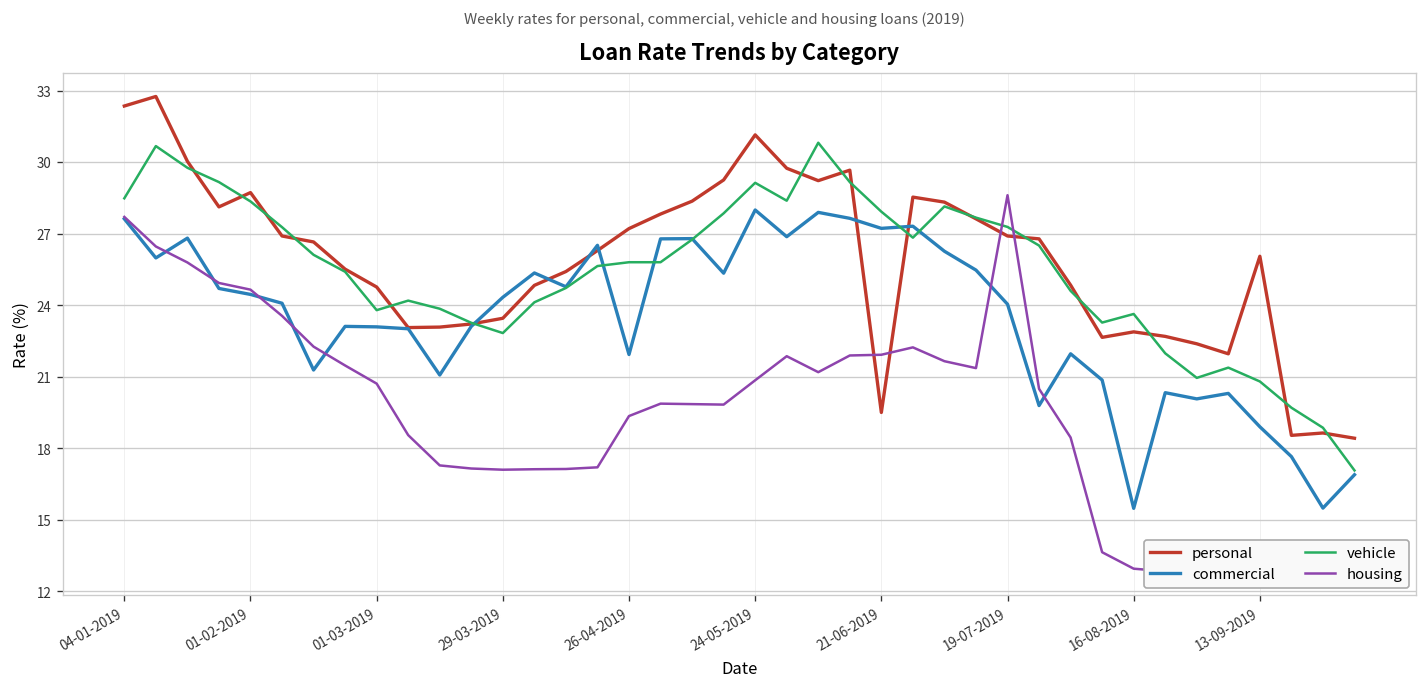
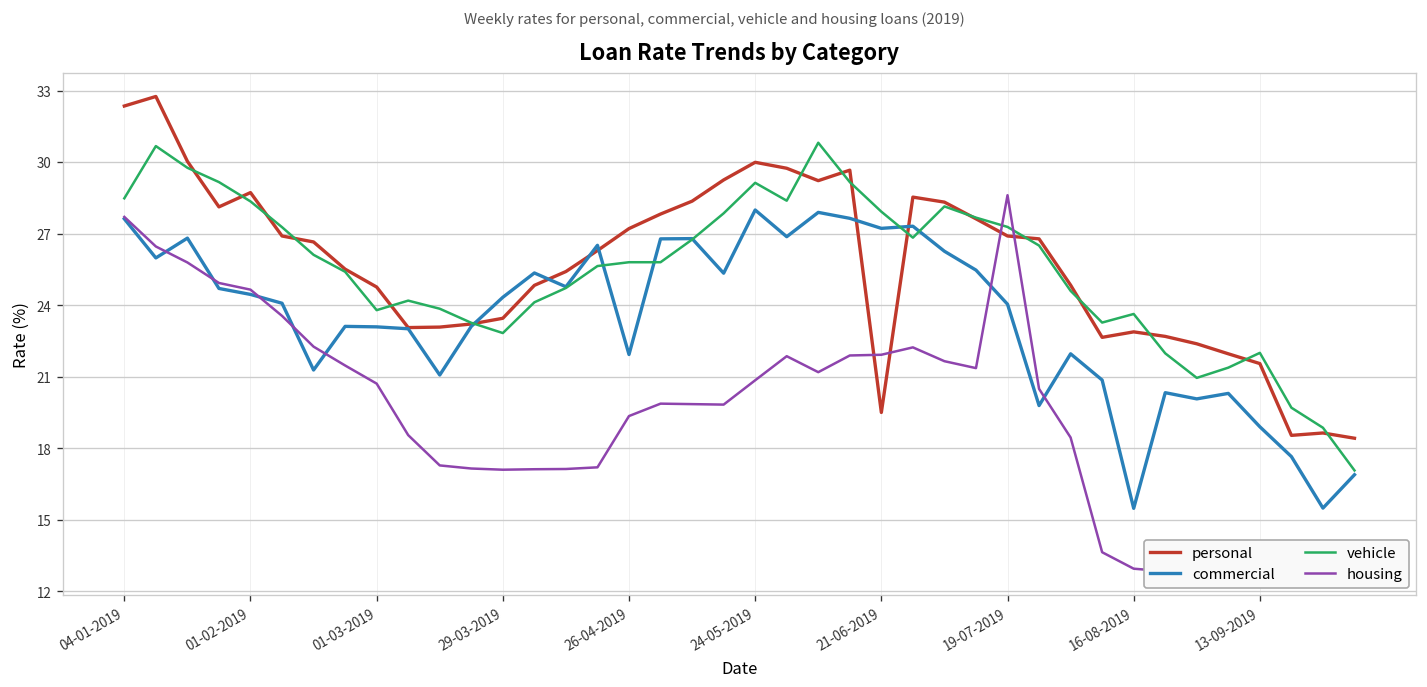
personal, 24-05-2019: 31.1 -> 30.0
personal, 13-09-2019: 26.1 -> 21.6
vehicle, 13-09-2019: 20.8 -> 22.0
